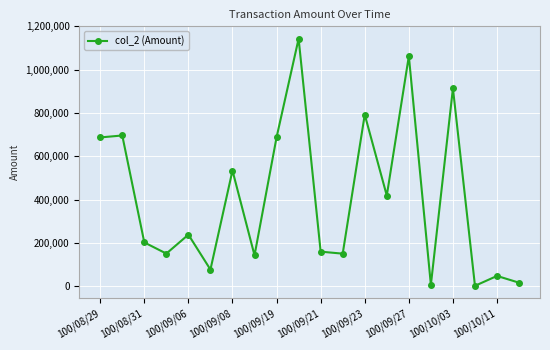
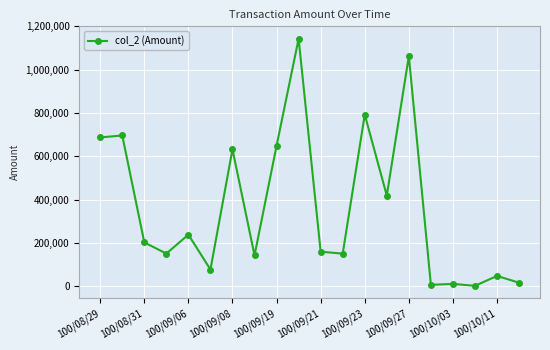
100/09/08: 530,000 -> 630,000
100/09/19: 690,000 -> 650,000
100/10/03: 910,000 -> 10,000
